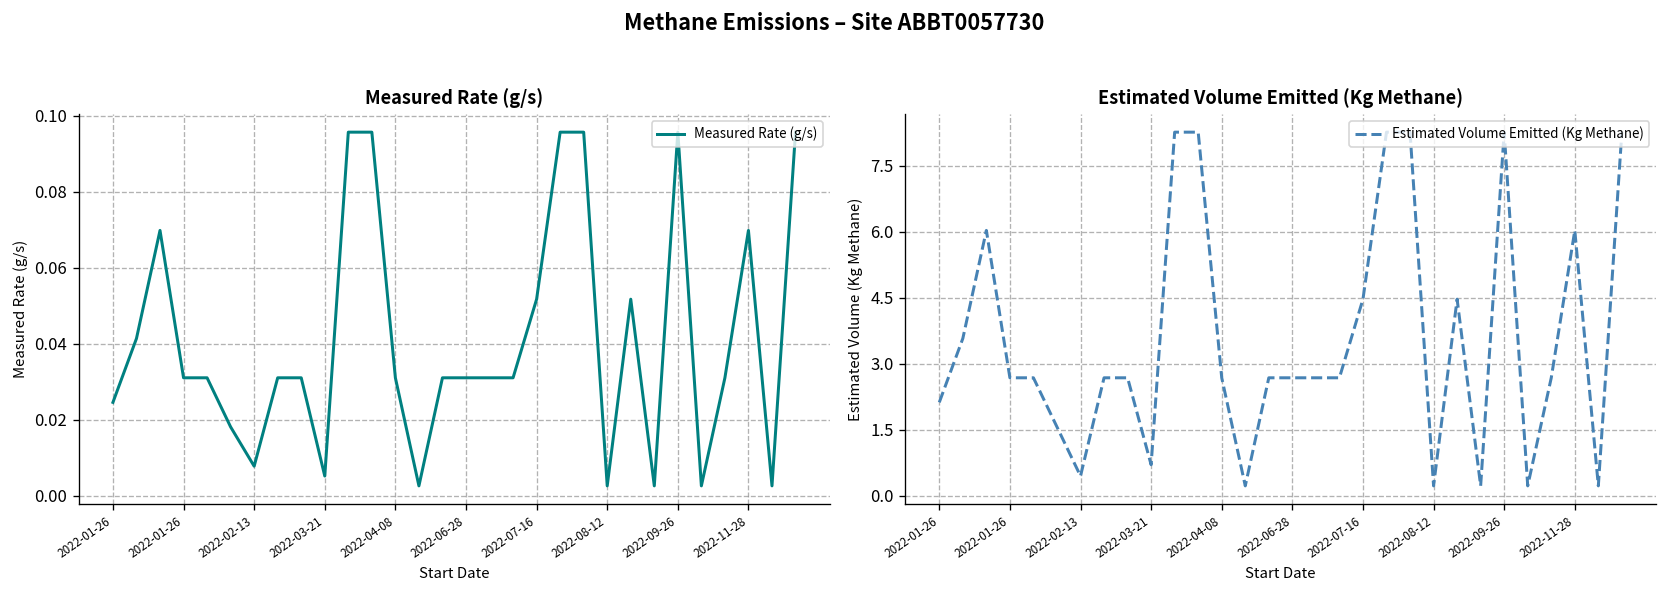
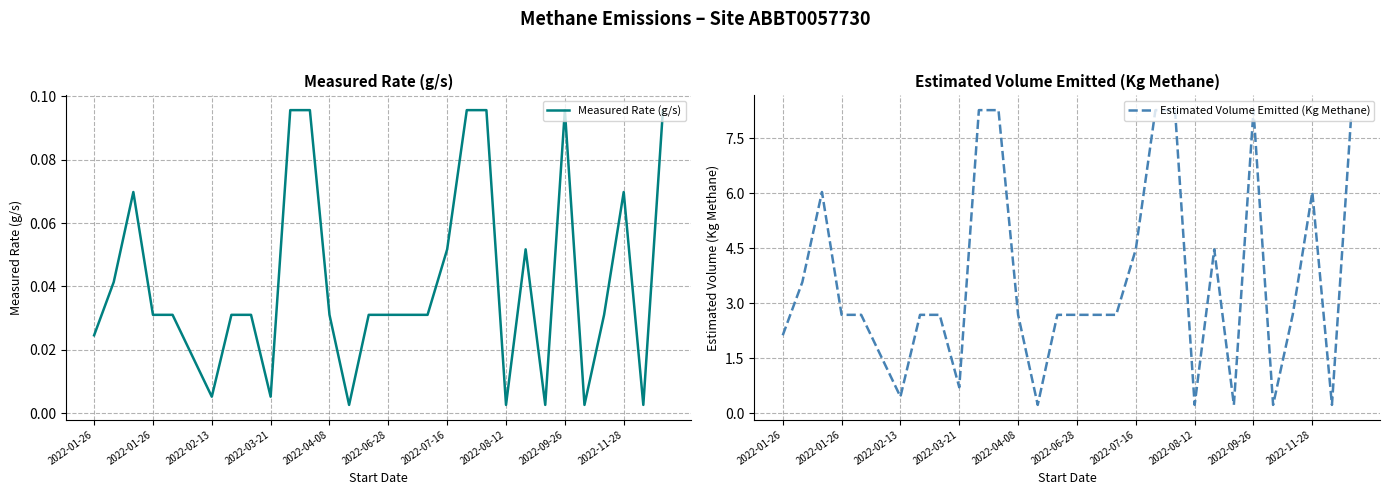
Measured Rate (g/s), 2022-02-13: 0.008 -> 0.005
